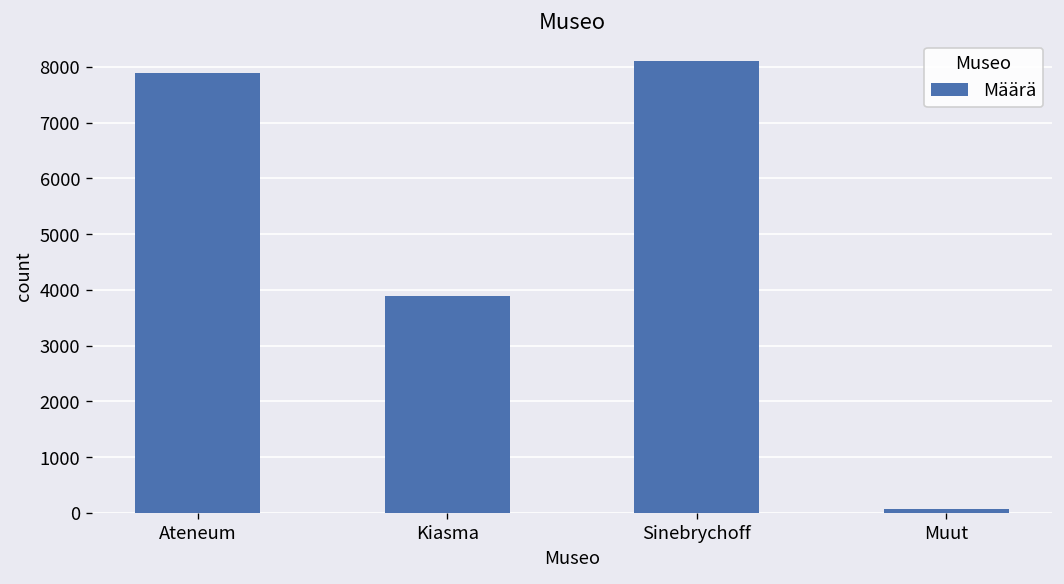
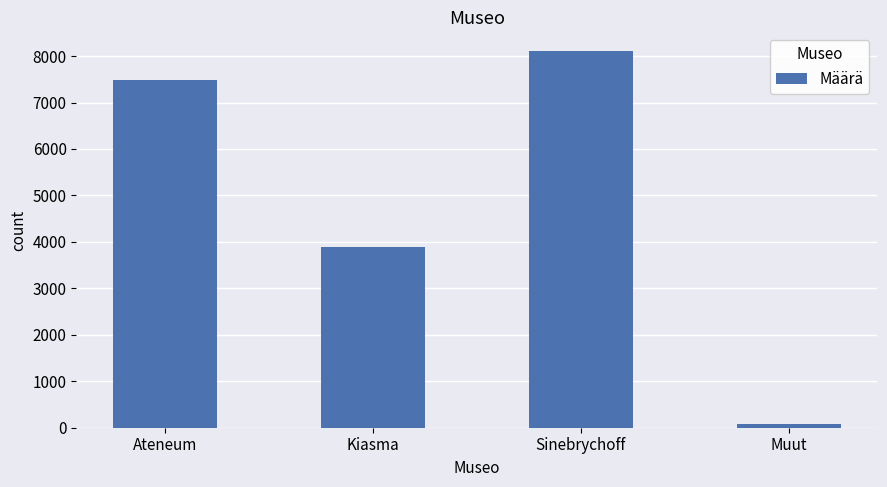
Ateneum: 7900 -> 7500
